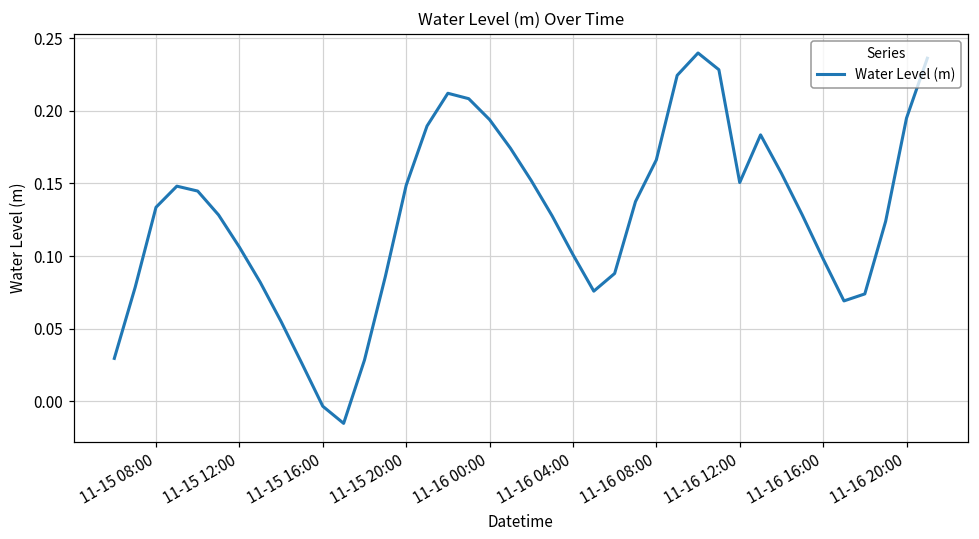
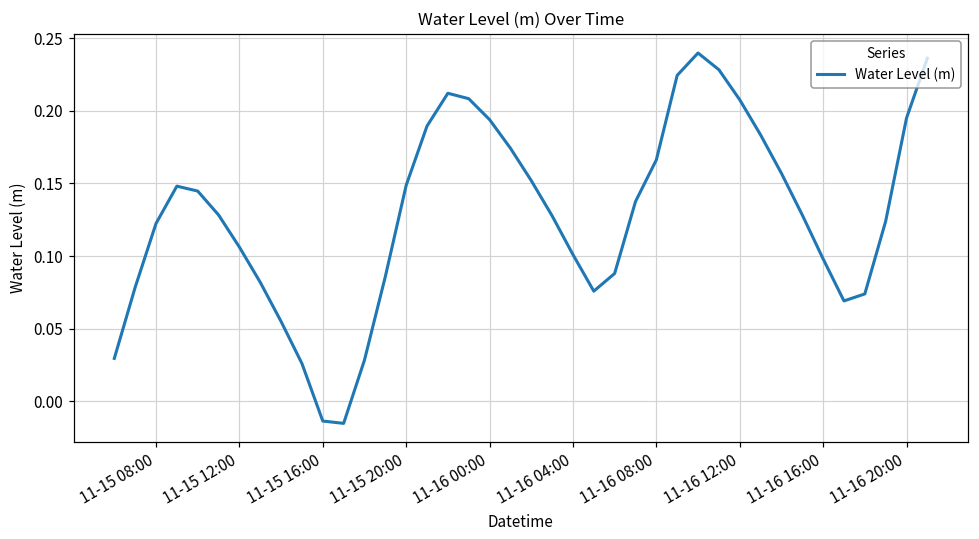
11-15 08:00: 0.134 -> 0.122
11-15 16:00: -0.003 -> -0.013
11-16 12:00: 0.151 -> 0.208
